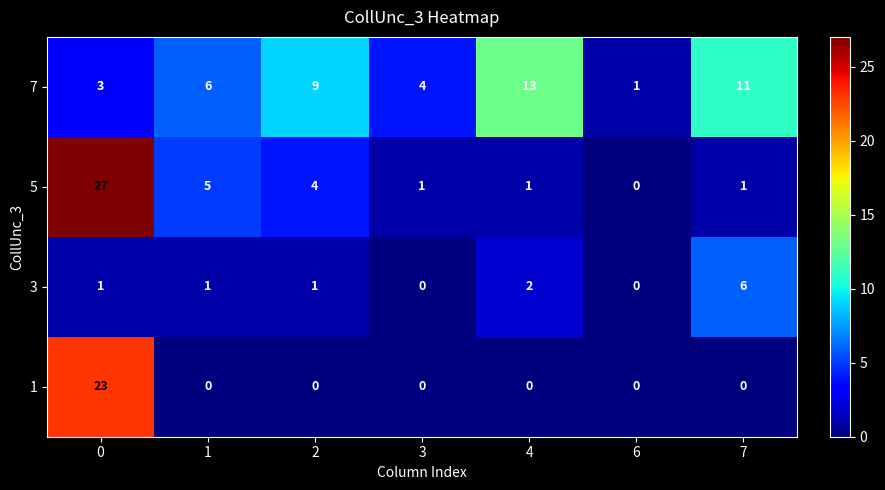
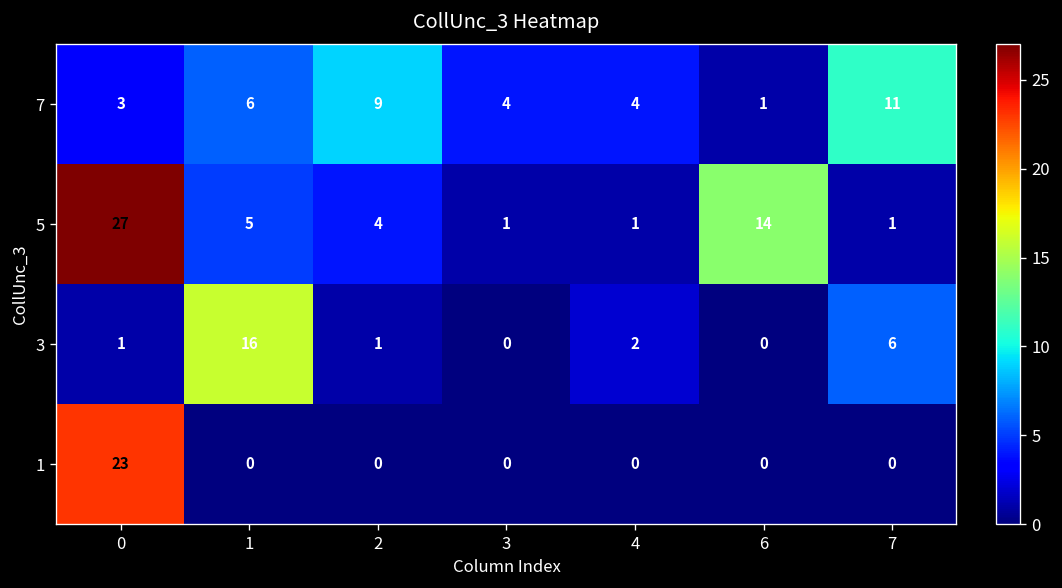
7, 4: 13 -> 4
5, 6: 0 -> 14
3, 1: 1 -> 16
